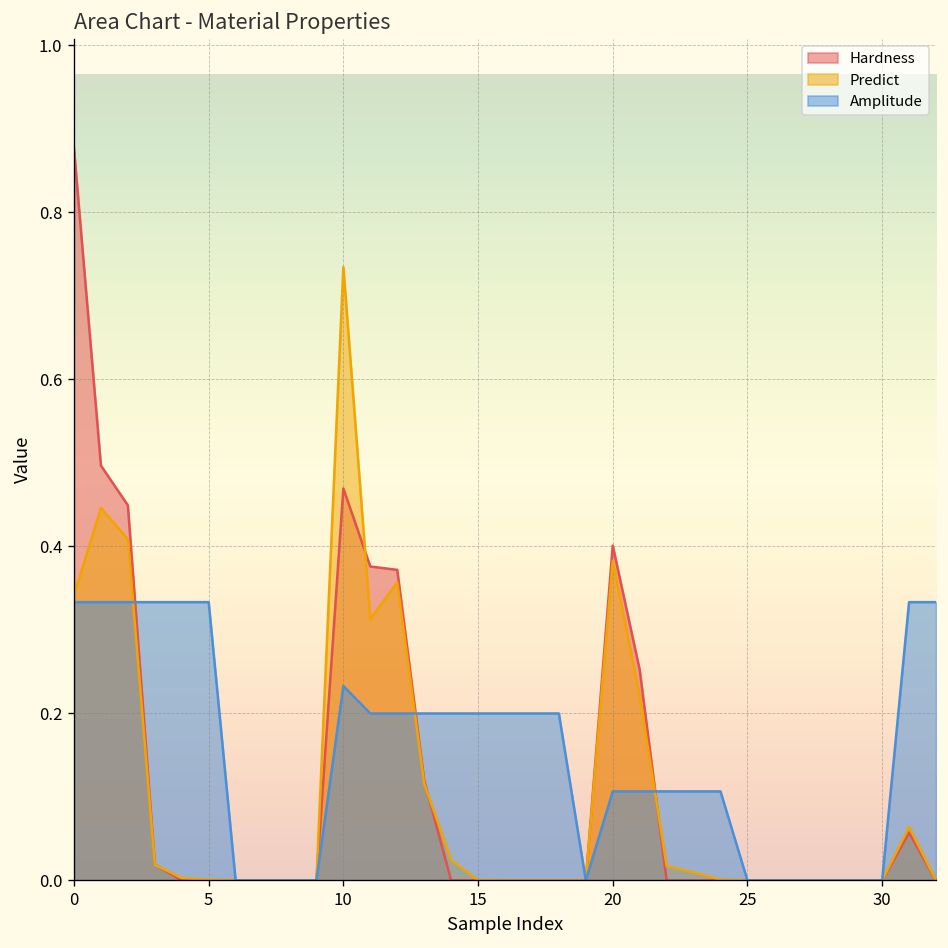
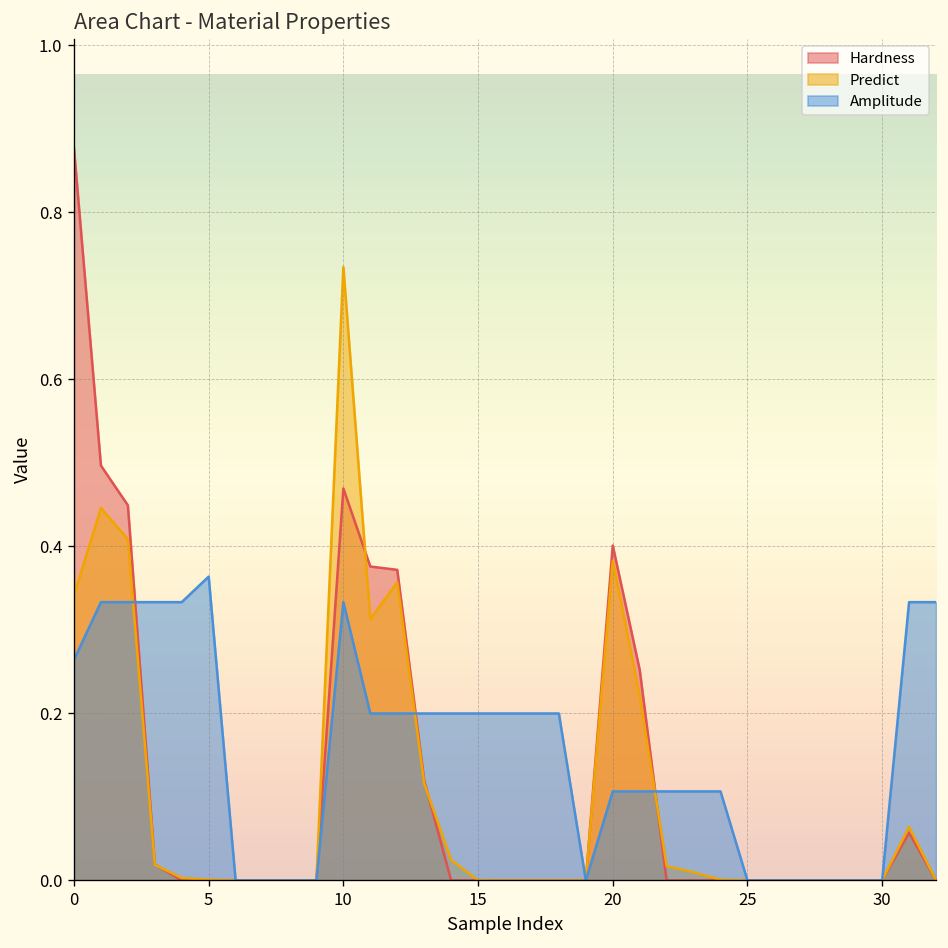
Amplitude, 0: 0.33 -> 0.26
Amplitude, 5: 0.33 -> 0.36
Amplitude, 10: 0.23 -> 0.33
